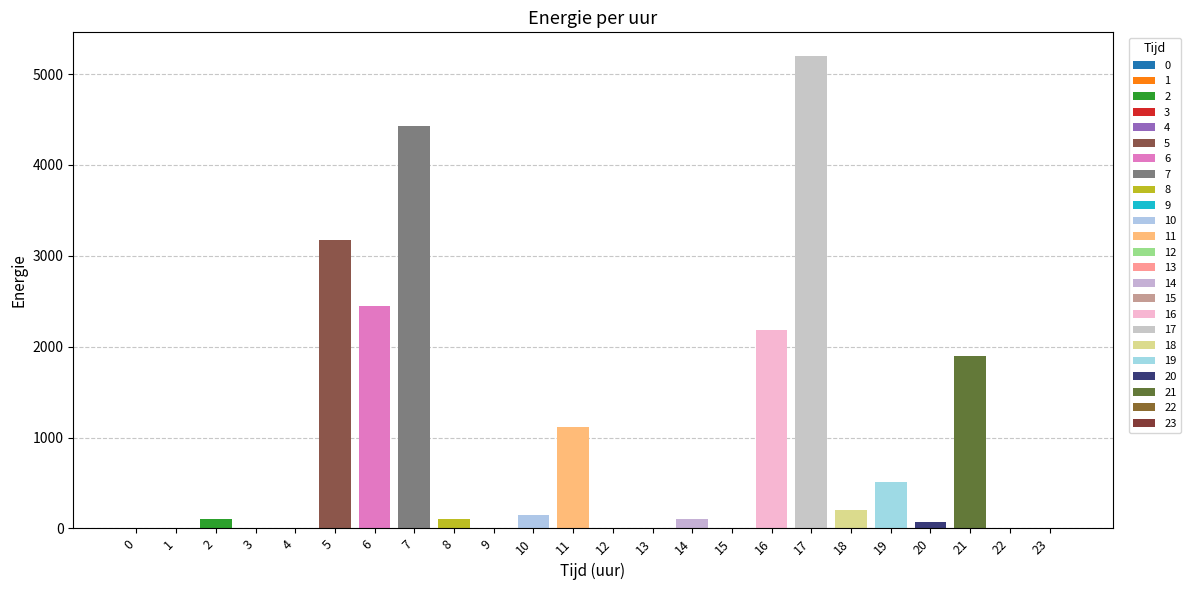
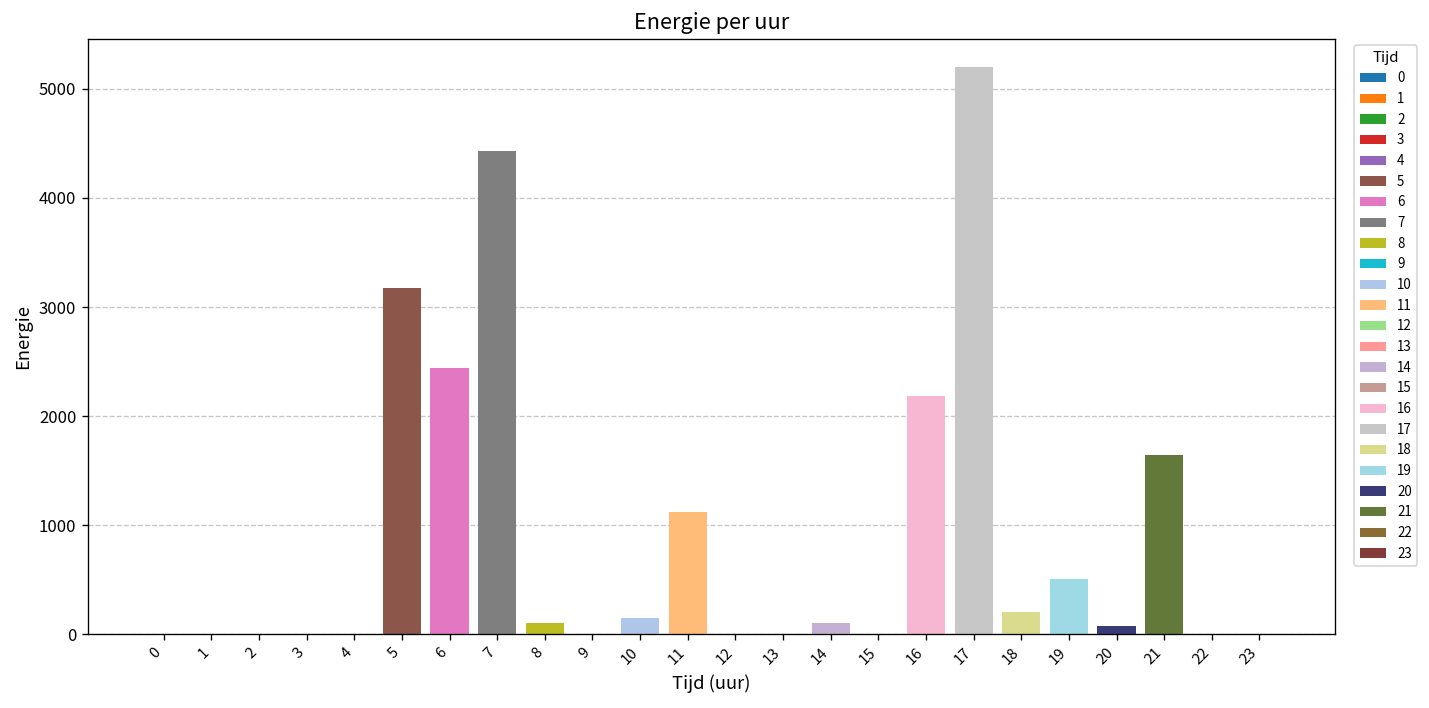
2: 100 -> 0
21: 1900 -> 1600
